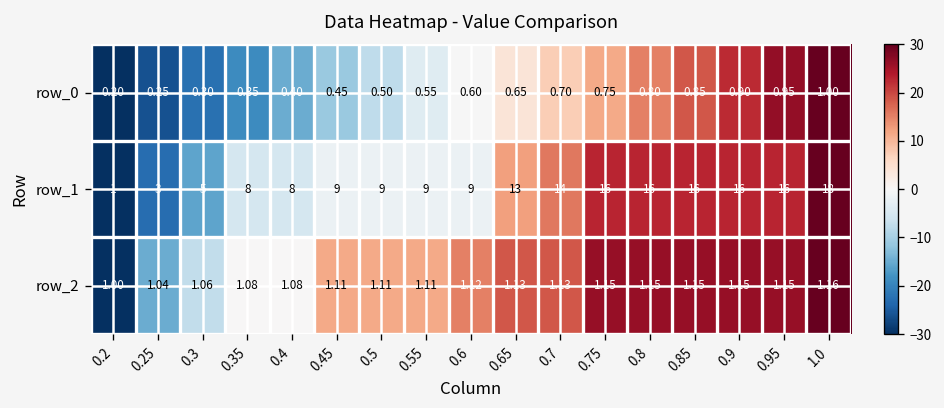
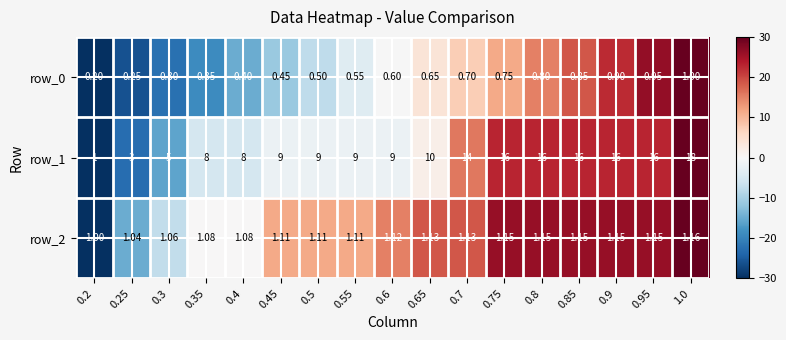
row_1, 0.65: 13 -> 10
